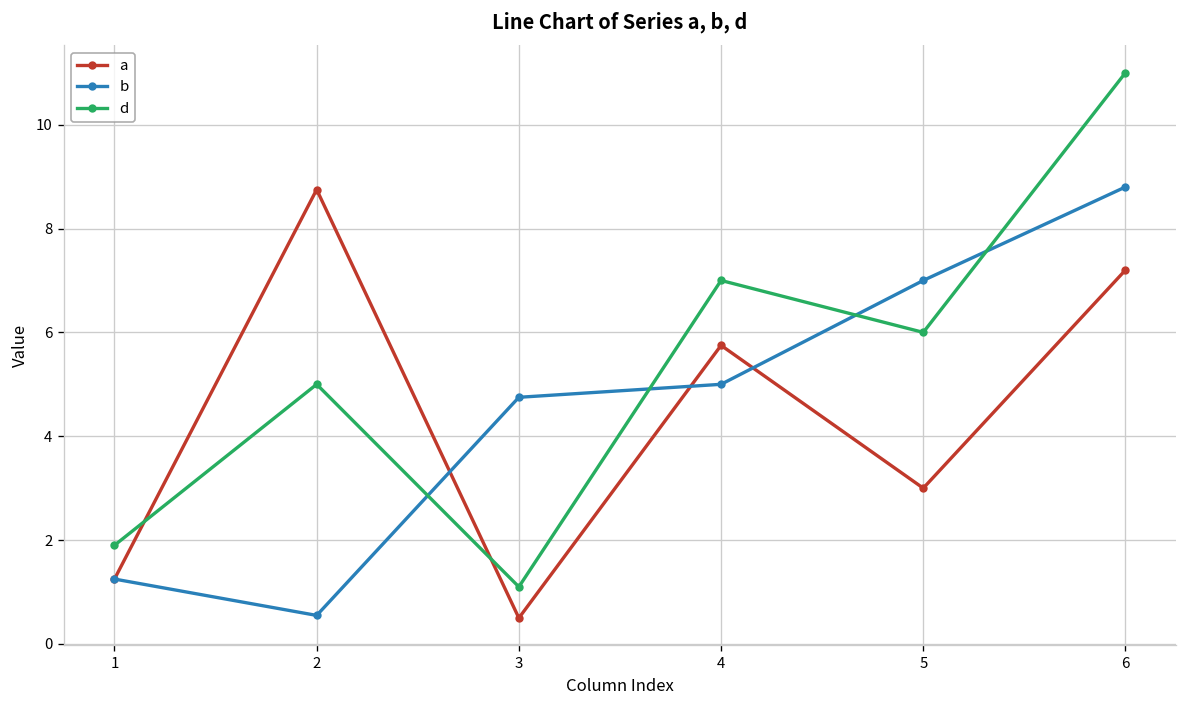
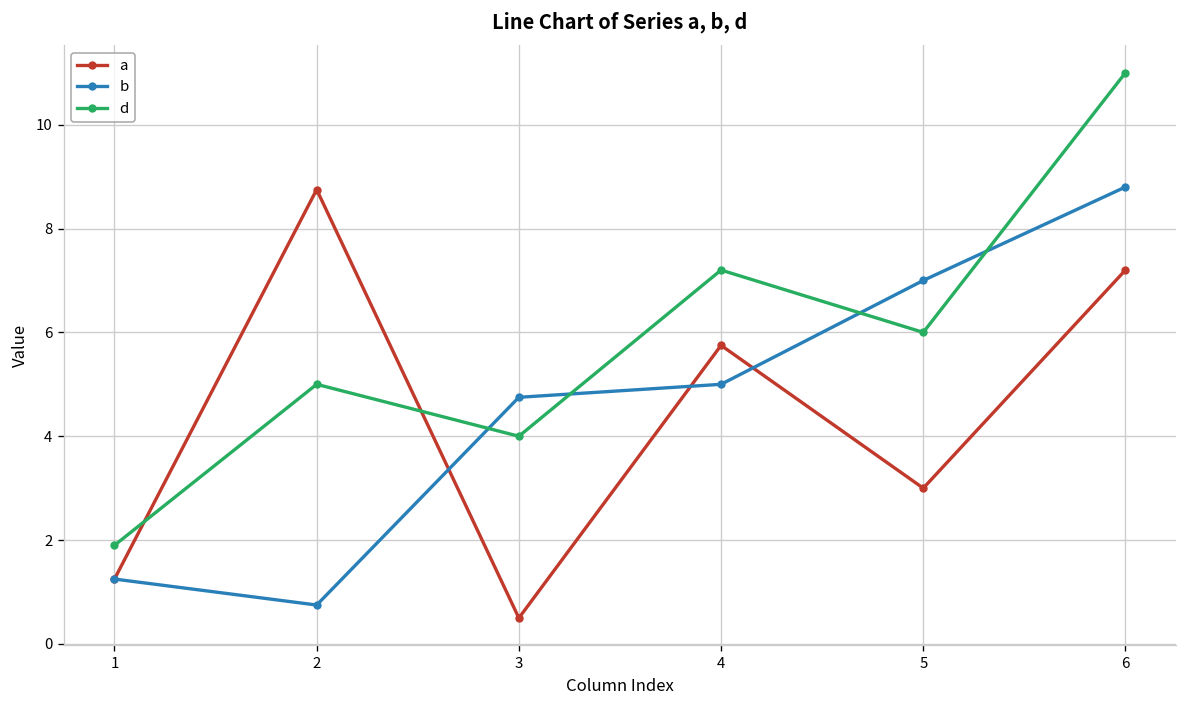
b, 2: 0.6 -> 0.8
d, 3: 1.1 -> 4.0
d, 4: 7.0 -> 7.2
